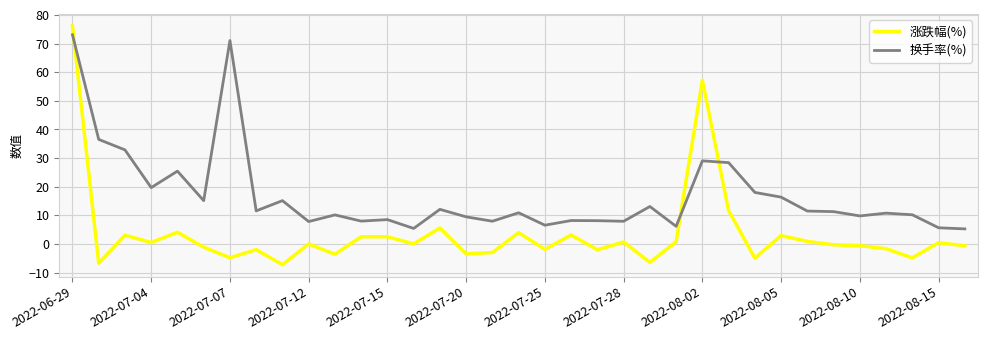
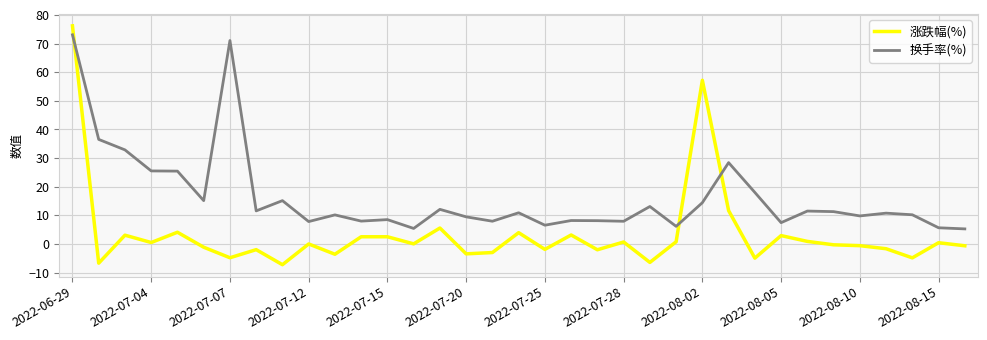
换手率(%), 2022-07-04: 20 -> 26
换手率(%), 2022-08-02: 29 -> 14
换手率(%), 2022-08-05: 16 -> 7
